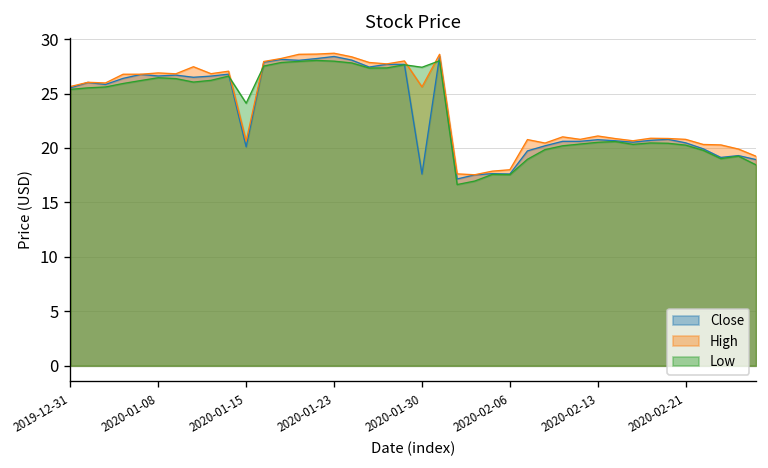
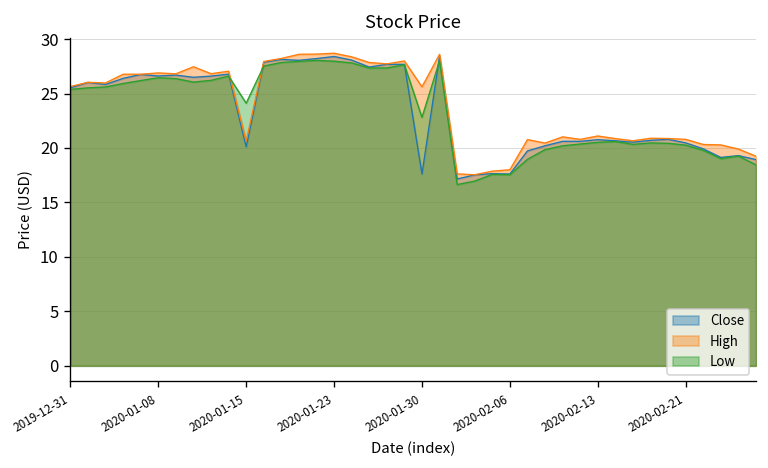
Low, 2020-01-30: 27 -> 23
